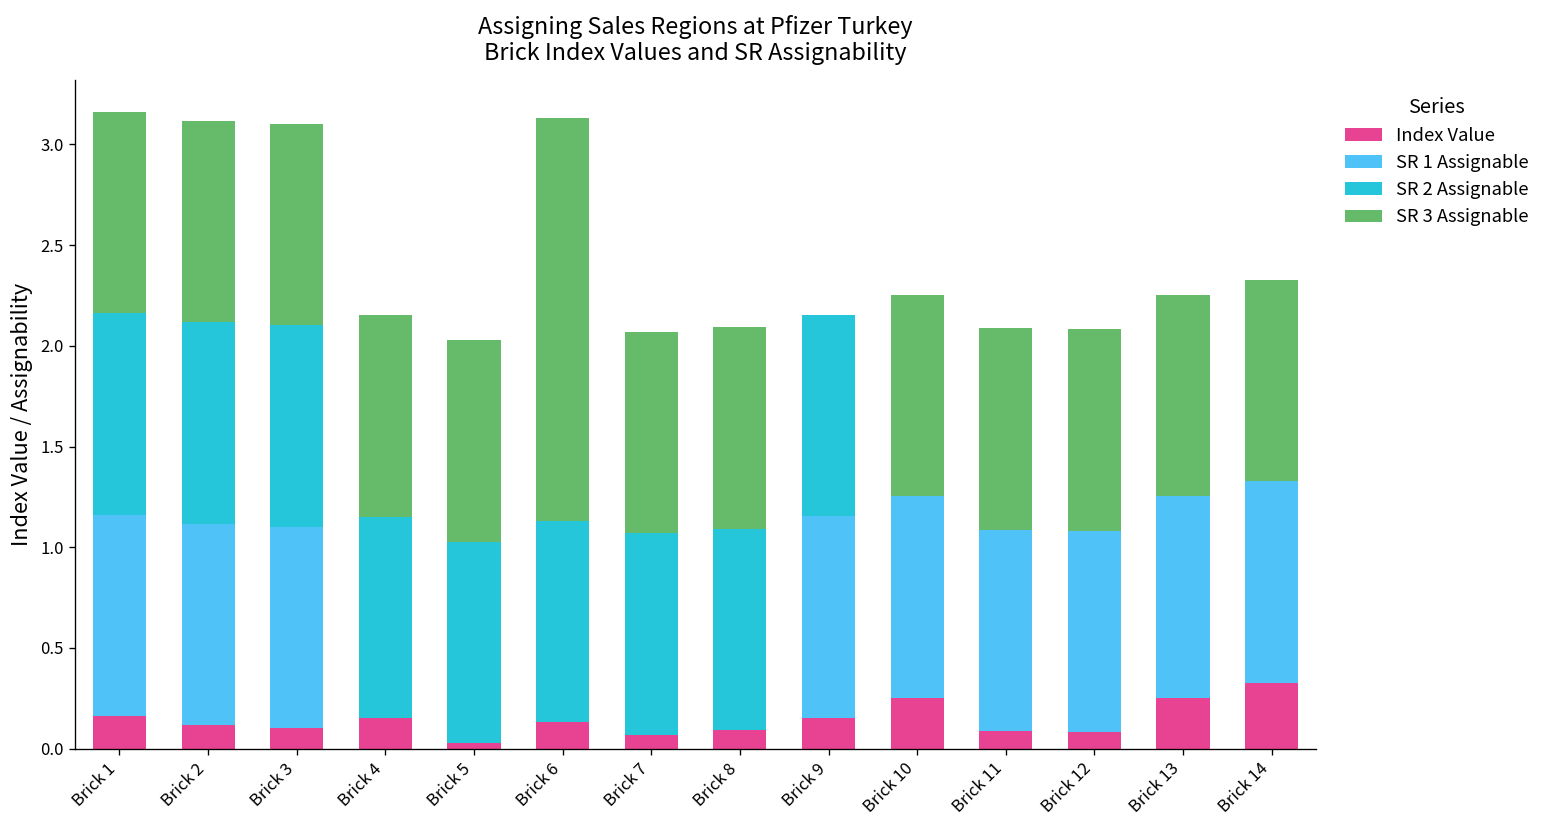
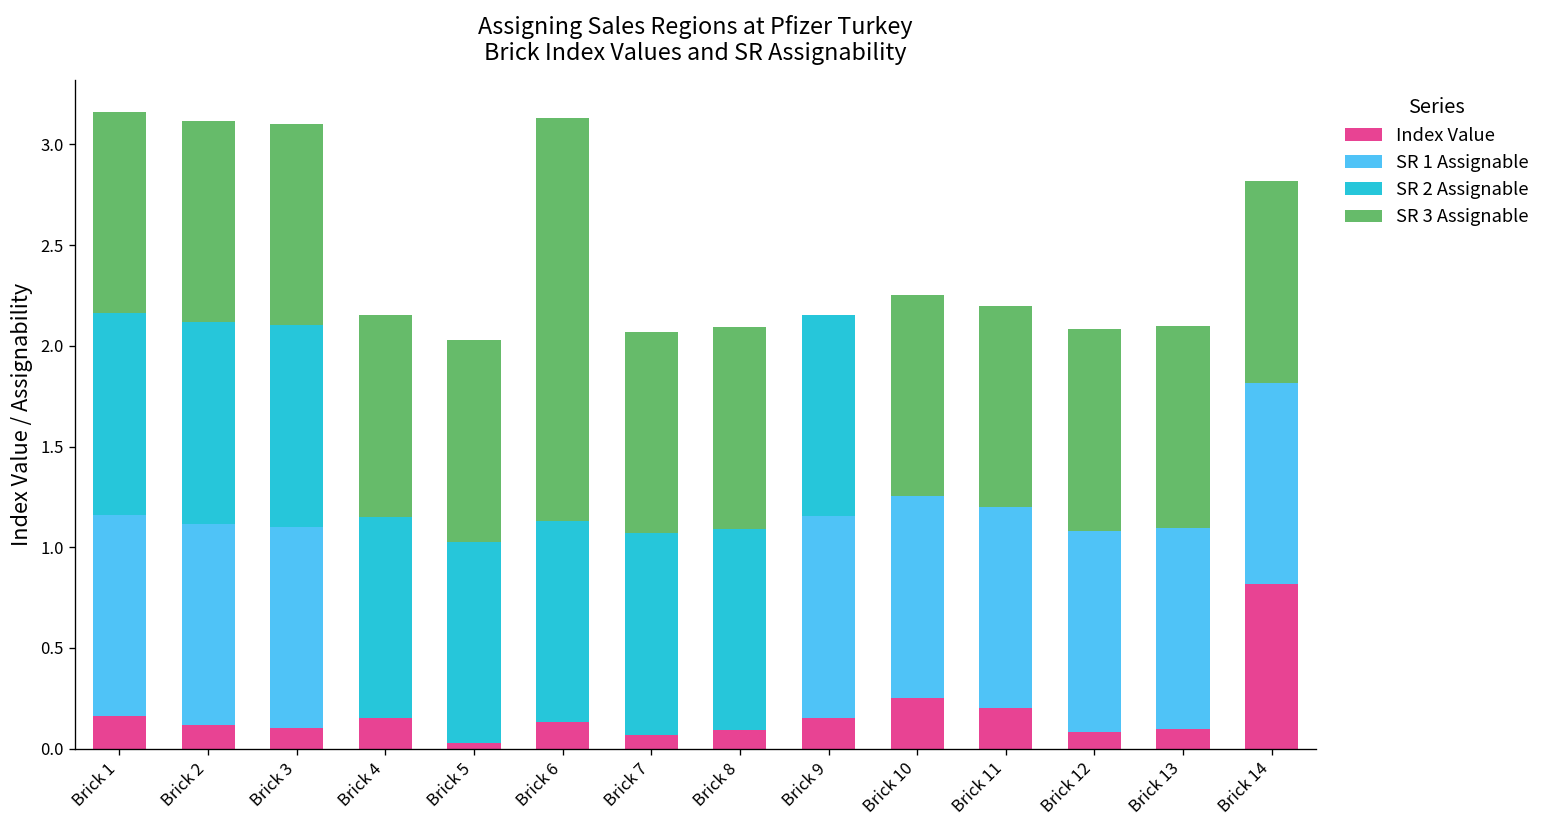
Index Value, Brick 11: 0.09 -> 0.20
Index Value, Brick 13: 0.25 -> 0.10
Index Value, Brick 14: 0.33 -> 0.82
